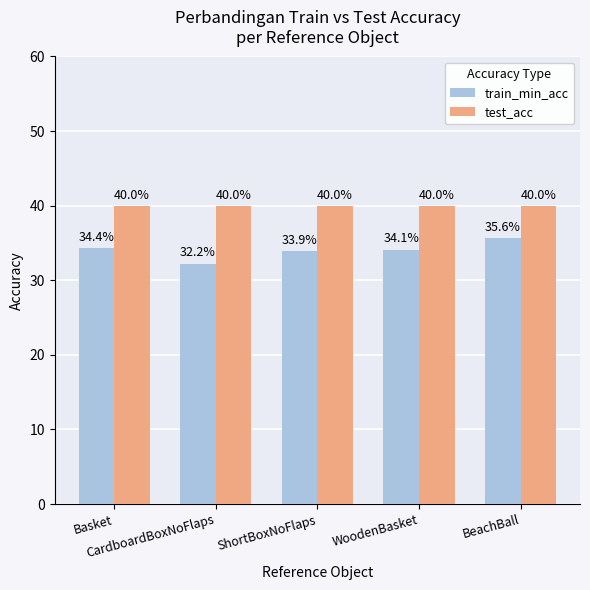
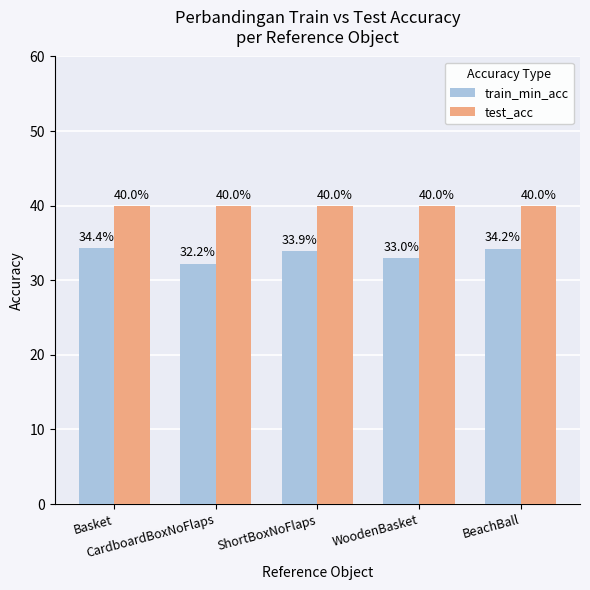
train_min_acc, WoodenBasket: 34.1% -> 33.0%
train_min_acc, BeachBall: 35.6% -> 34.2%
